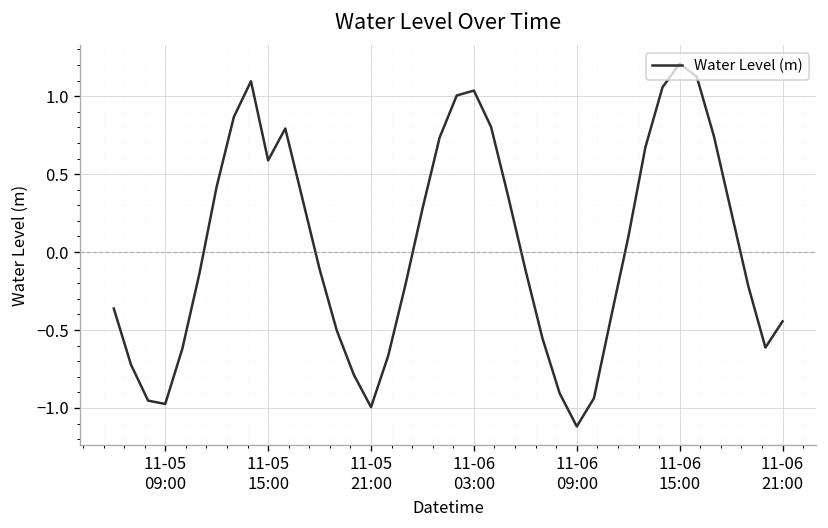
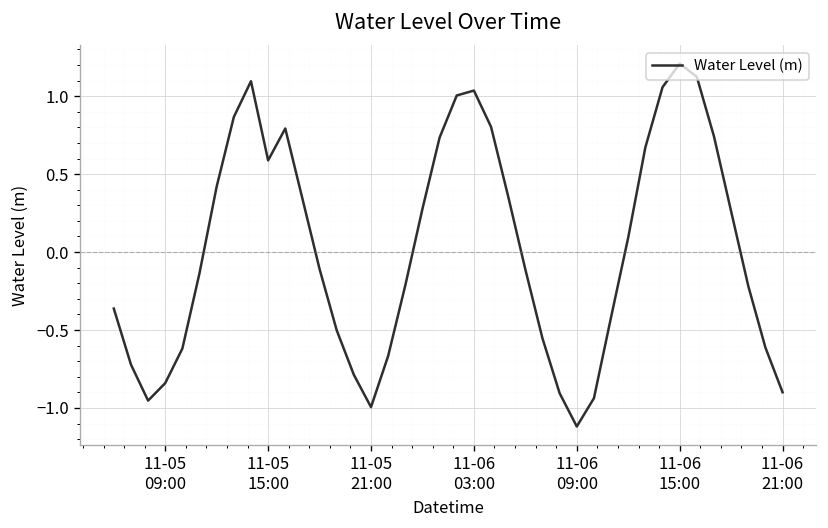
11-05 09:00: -0.97 -> -0.84
11-06 21:00: -0.44 -> -0.90
